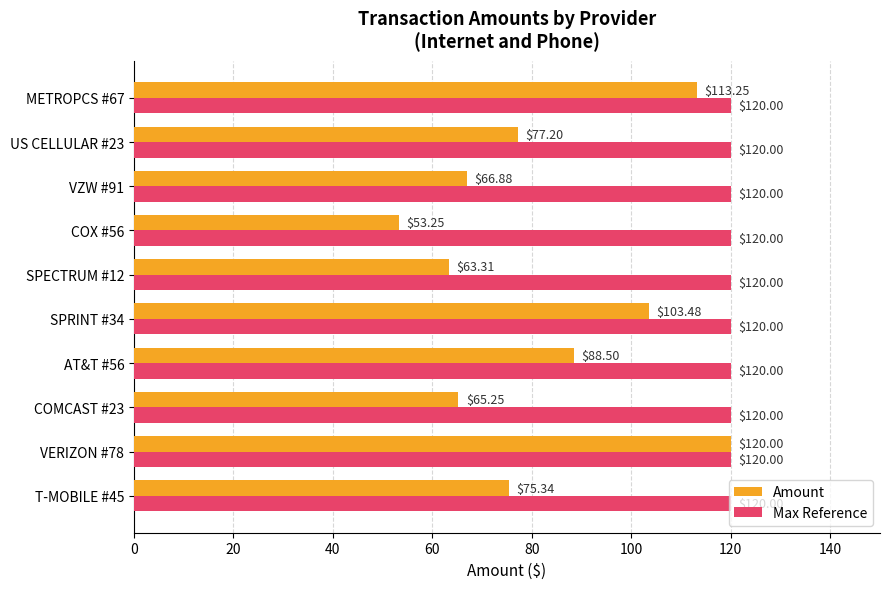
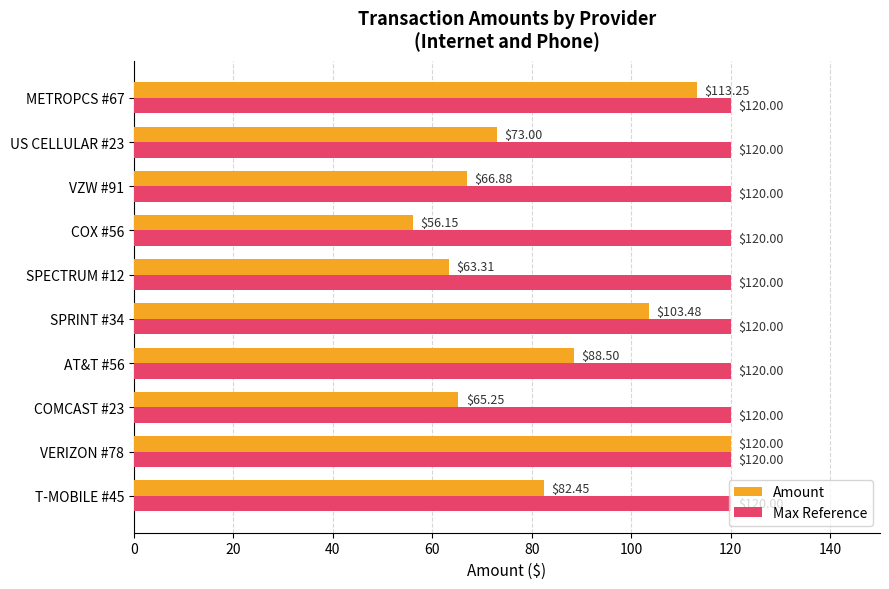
Amount, US CELLULAR #23: $77.20 -> $73.00
Amount, COX #56: $53.25 -> $56.15
Amount, T-MOBILE #45: $75.34 -> $82.45
